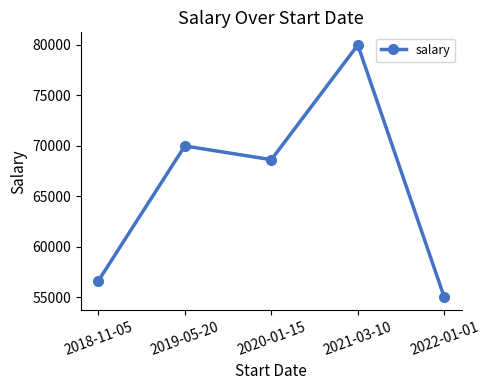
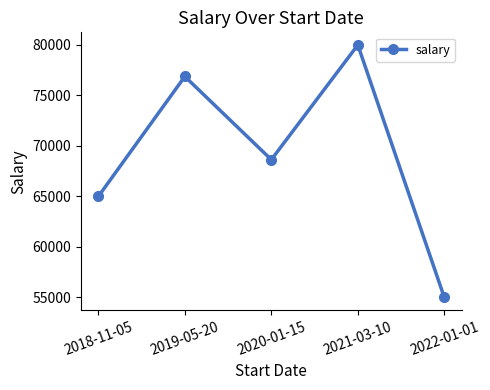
2018-11-05: 56600 -> 65000
2019-05-20: 70000 -> 76900
